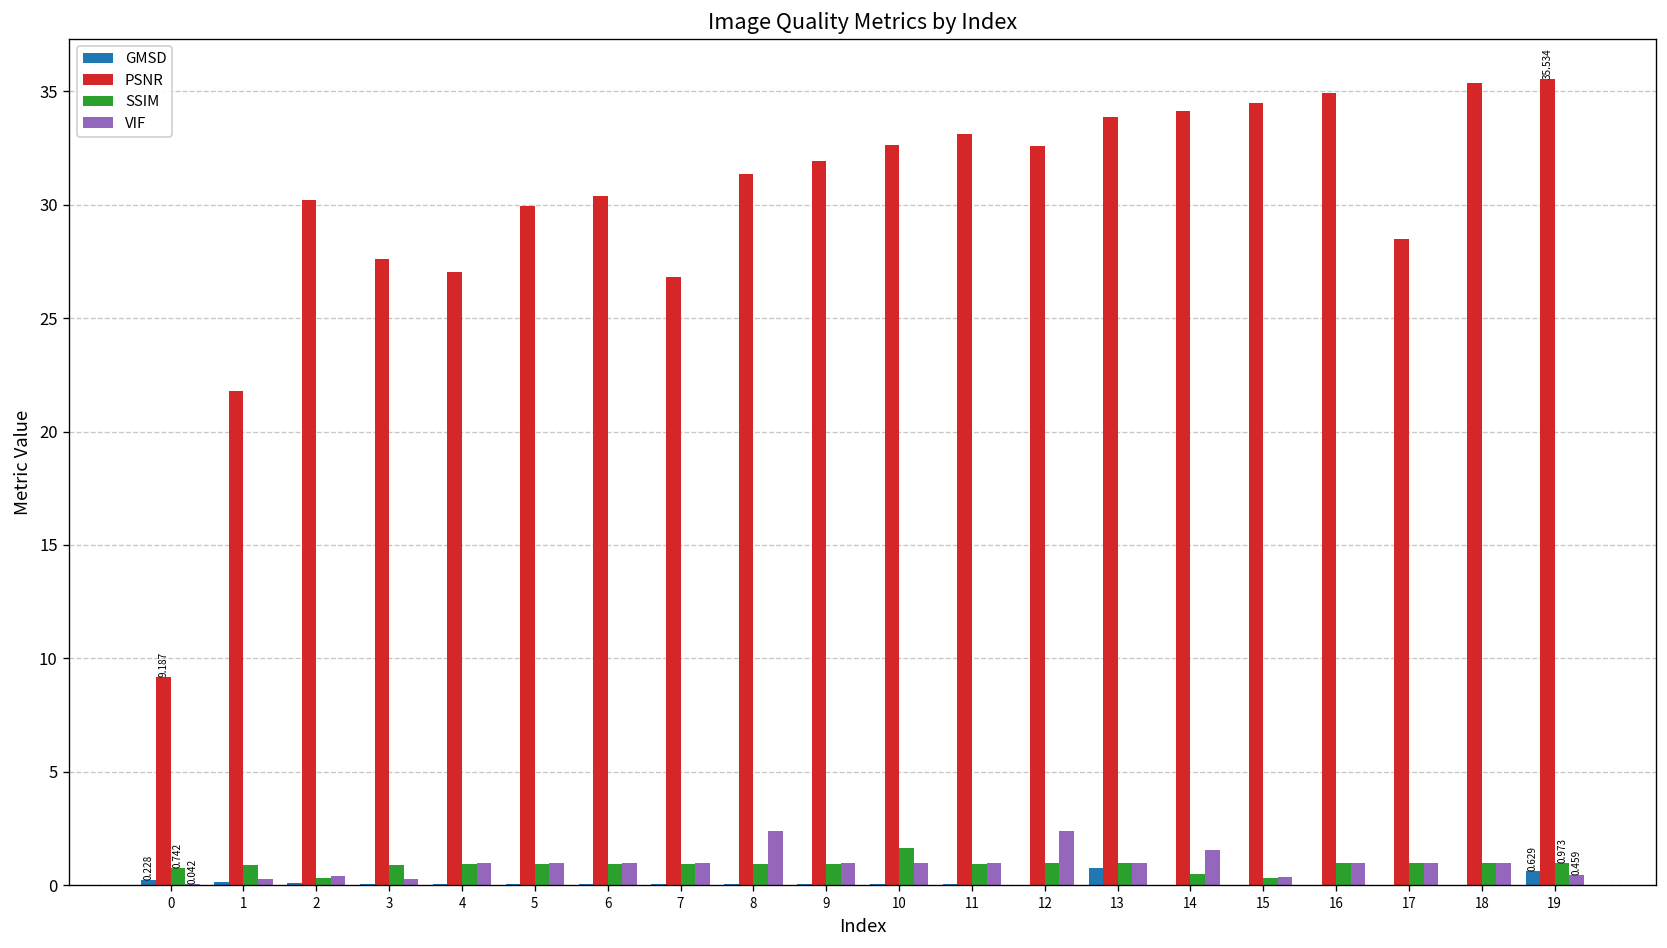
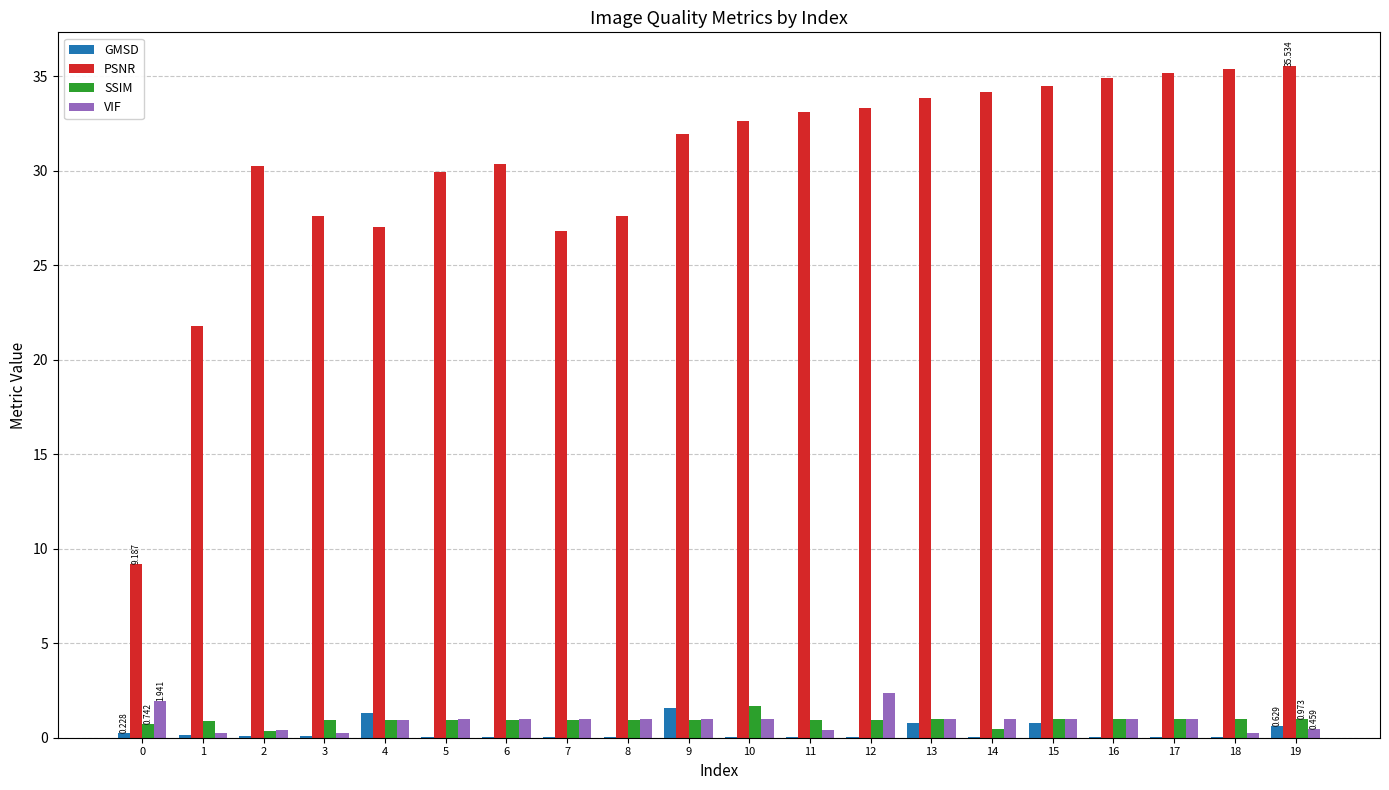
VIF, 0: 0.042 -> 1.941
GMSD, 4: 0.1 -> 1.3
PSNR, 8: 31.4 -> 27.6
VIF, 8: 2.4 -> 1.0
GMSD, 9: 0.0 -> 1.6
VIF, 11: 1.0 -> 0.4
PSNR, 12: 32.6 -> 33.3
VIF, 14: 1.6 -> 1.0
GMSD, 15: 0.0 -> 0.8
SSIM, 15: 0.3 -> 1.0
VIF, 15: 0.4 -> 1.0
PSNR, 17: 28.5 -> 35.2
VIF, 18: 1.0 -> 0.2
